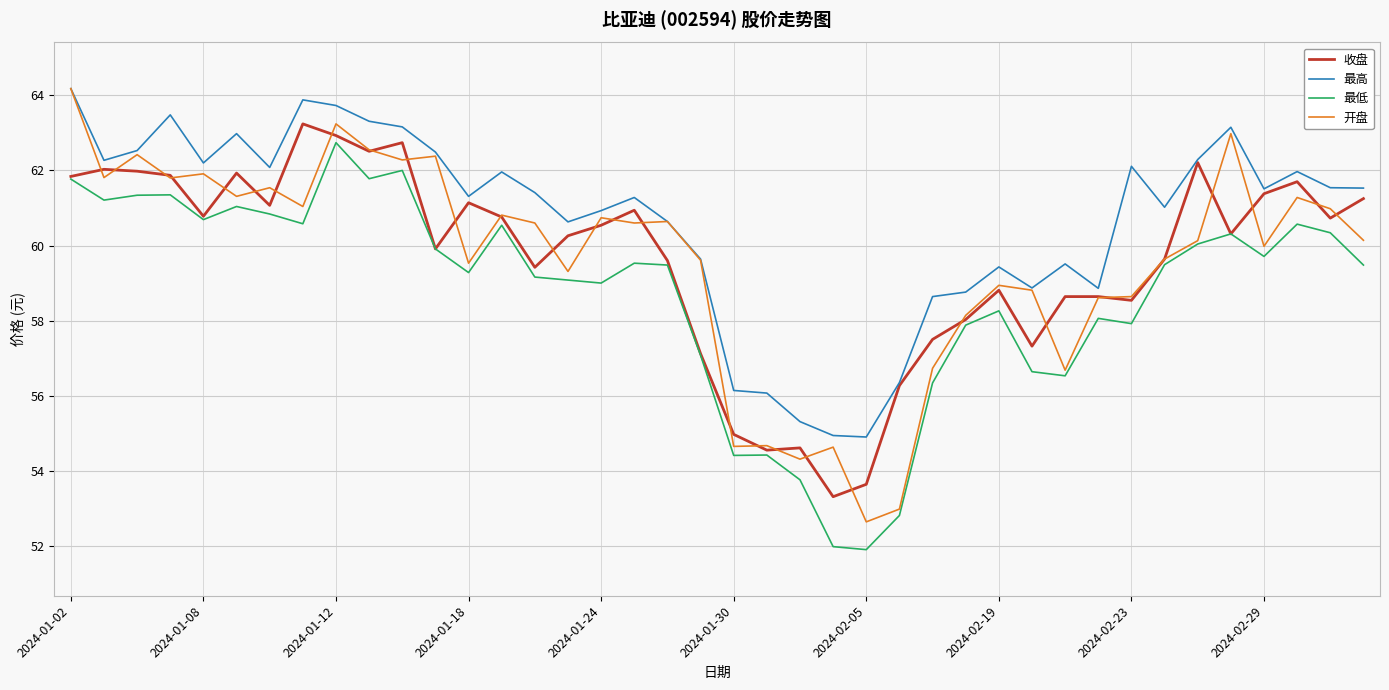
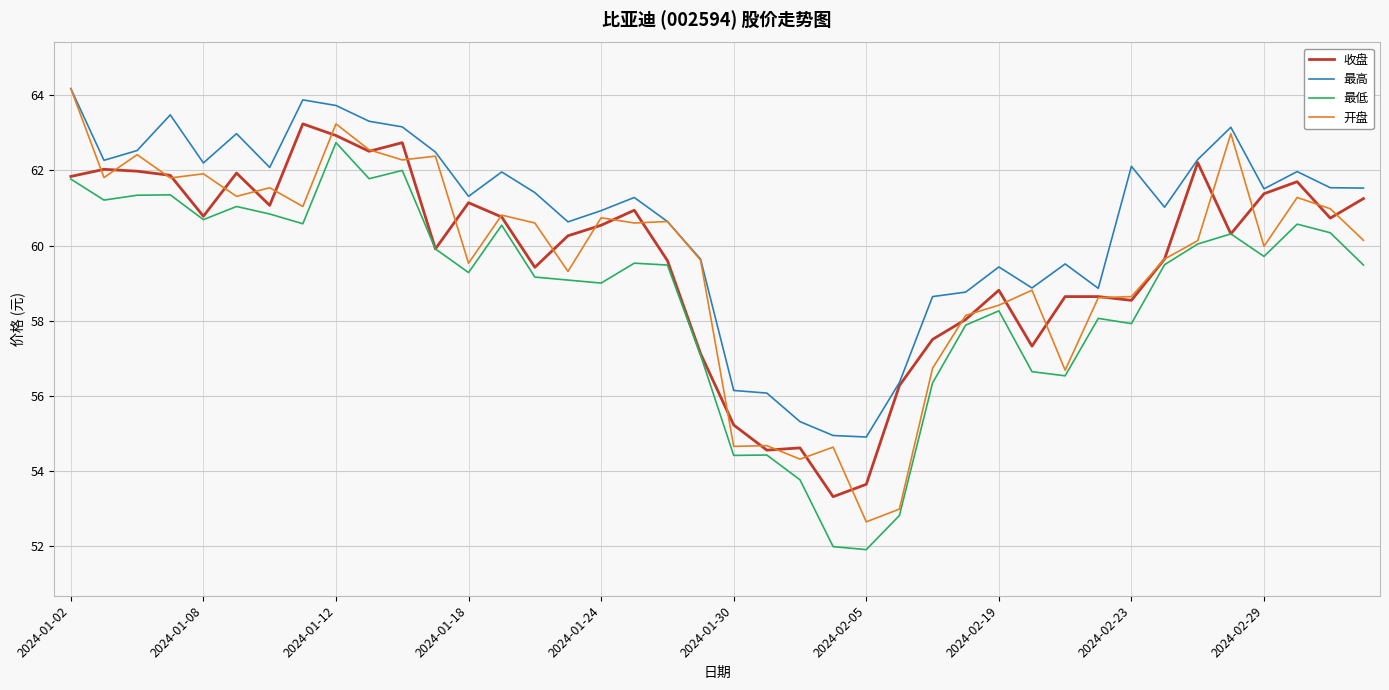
收盘, 2024-01-30: 55.0 -> 55.2
开盘, 2024-02-19: 58.9 -> 58.4
